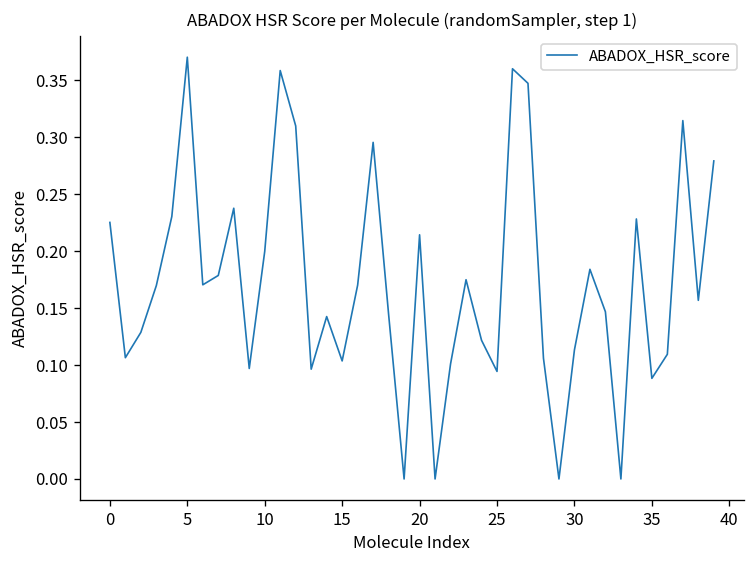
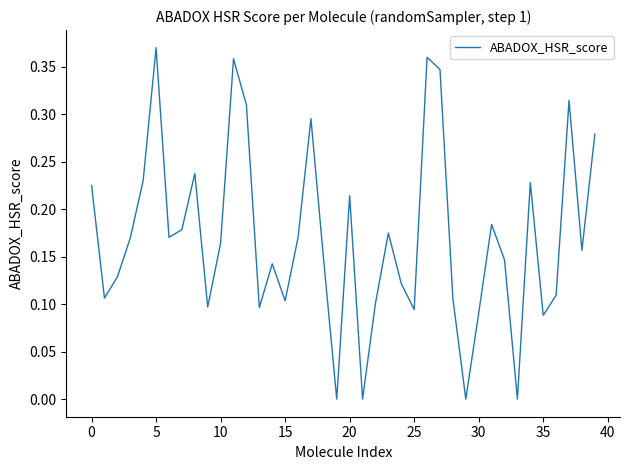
10: 0.20 -> 0.16
30: 0.11 -> 0.09
